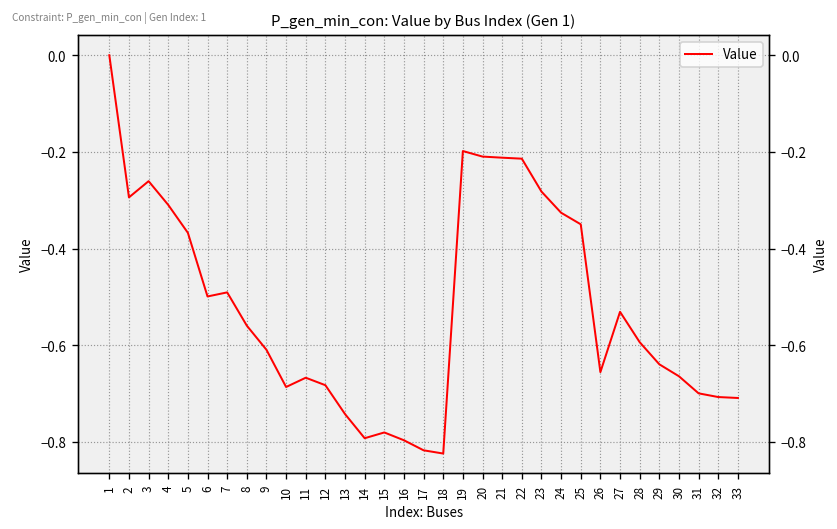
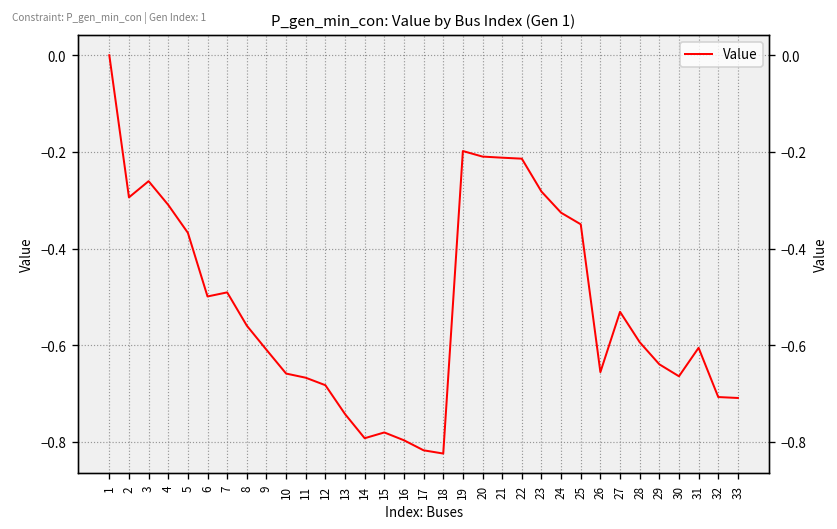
10: -0.69 -> -0.66
31: -0.70 -> -0.61
